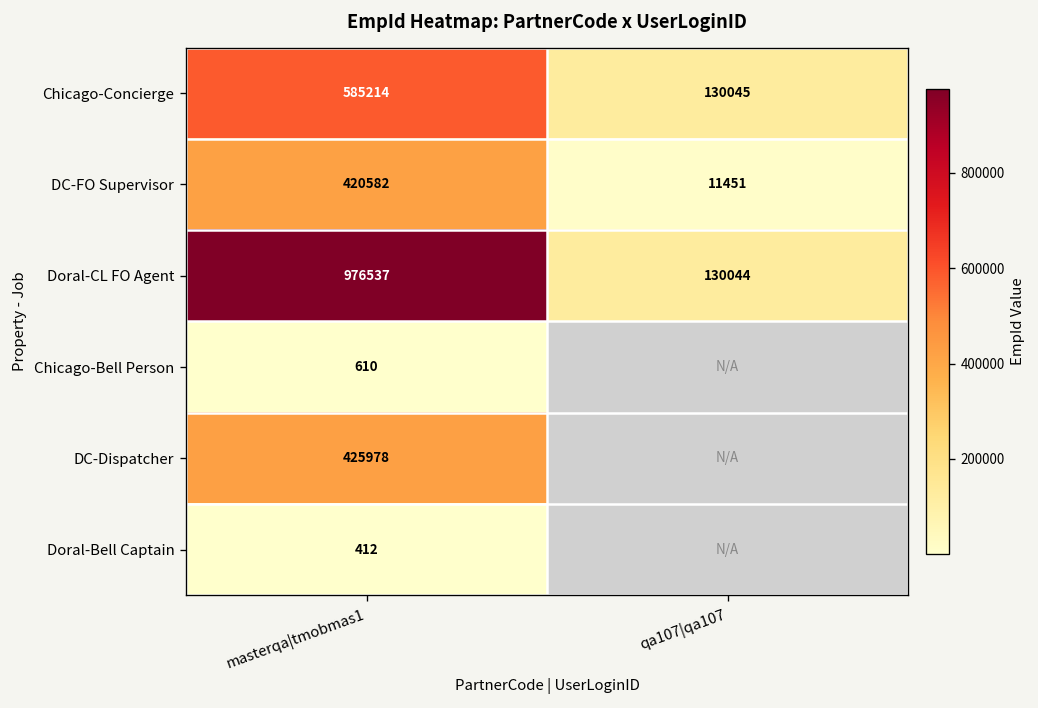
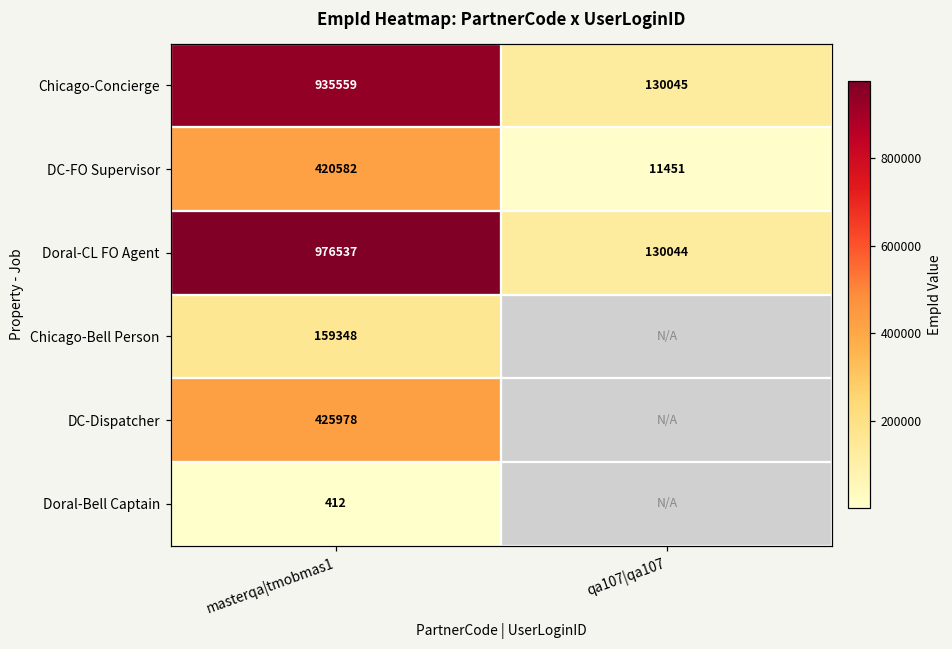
Chicago-Concierge, masterqa|tmobmas1: 585214 -> 935559
Chicago-Bell Person, masterqa|tmobmas1: 610 -> 159348
